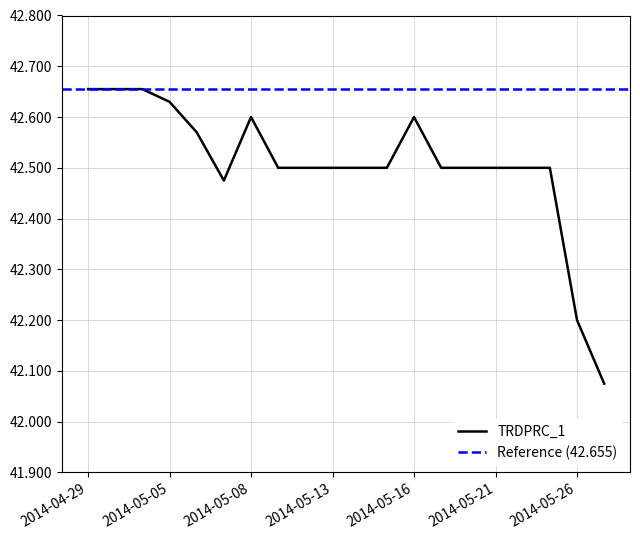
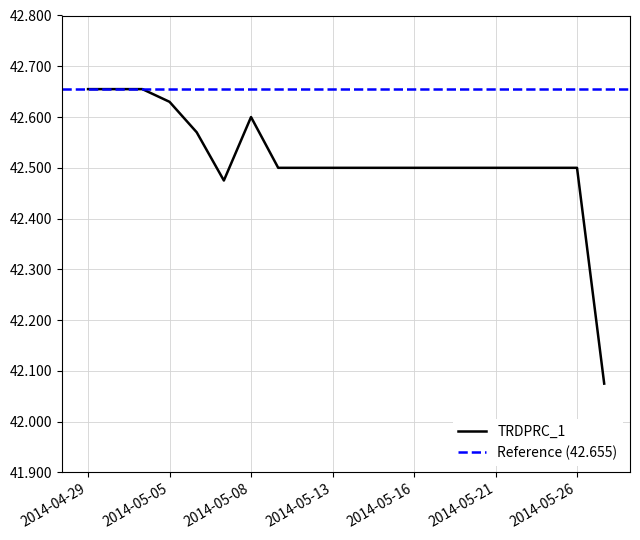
2014-05-16: 42.6 -> 42.5
2014-05-26: 42.2 -> 42.5
